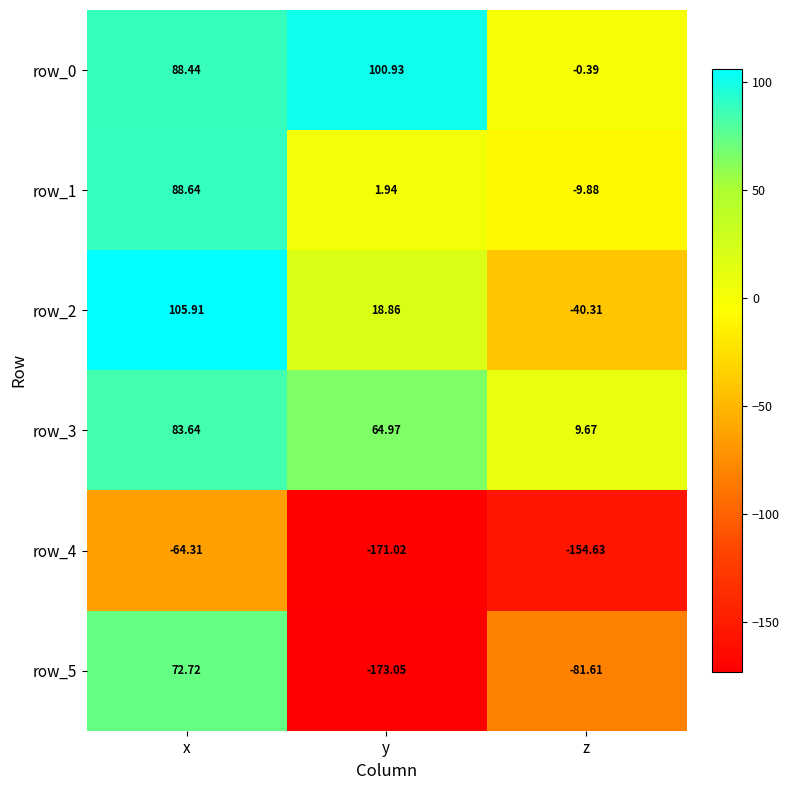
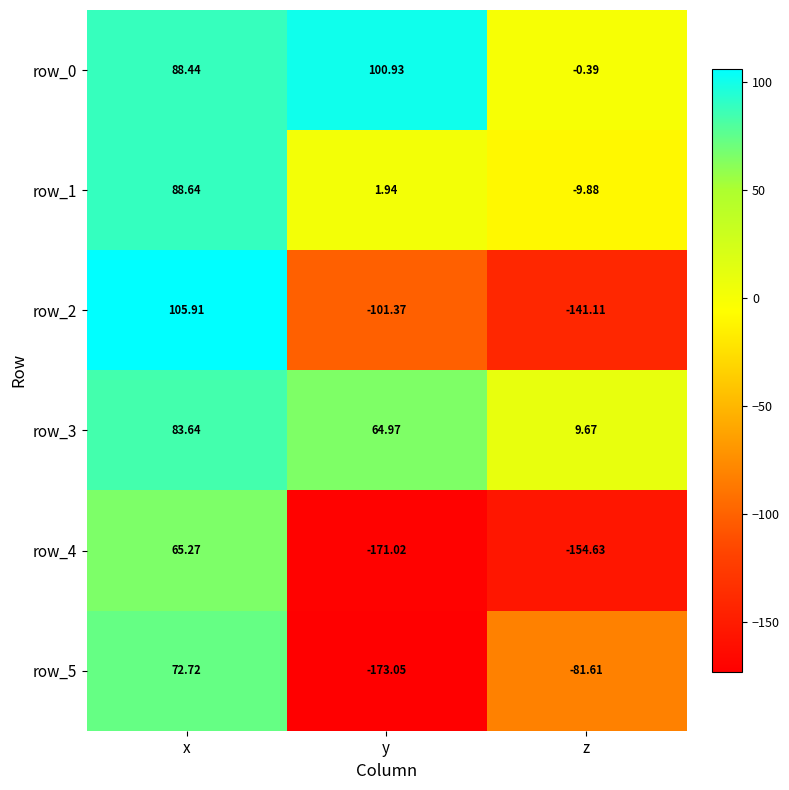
row_2, y: 18.86 -> -101.37
row_2, z: -40.31 -> -141.11
row_4, x: -64.31 -> 65.27
